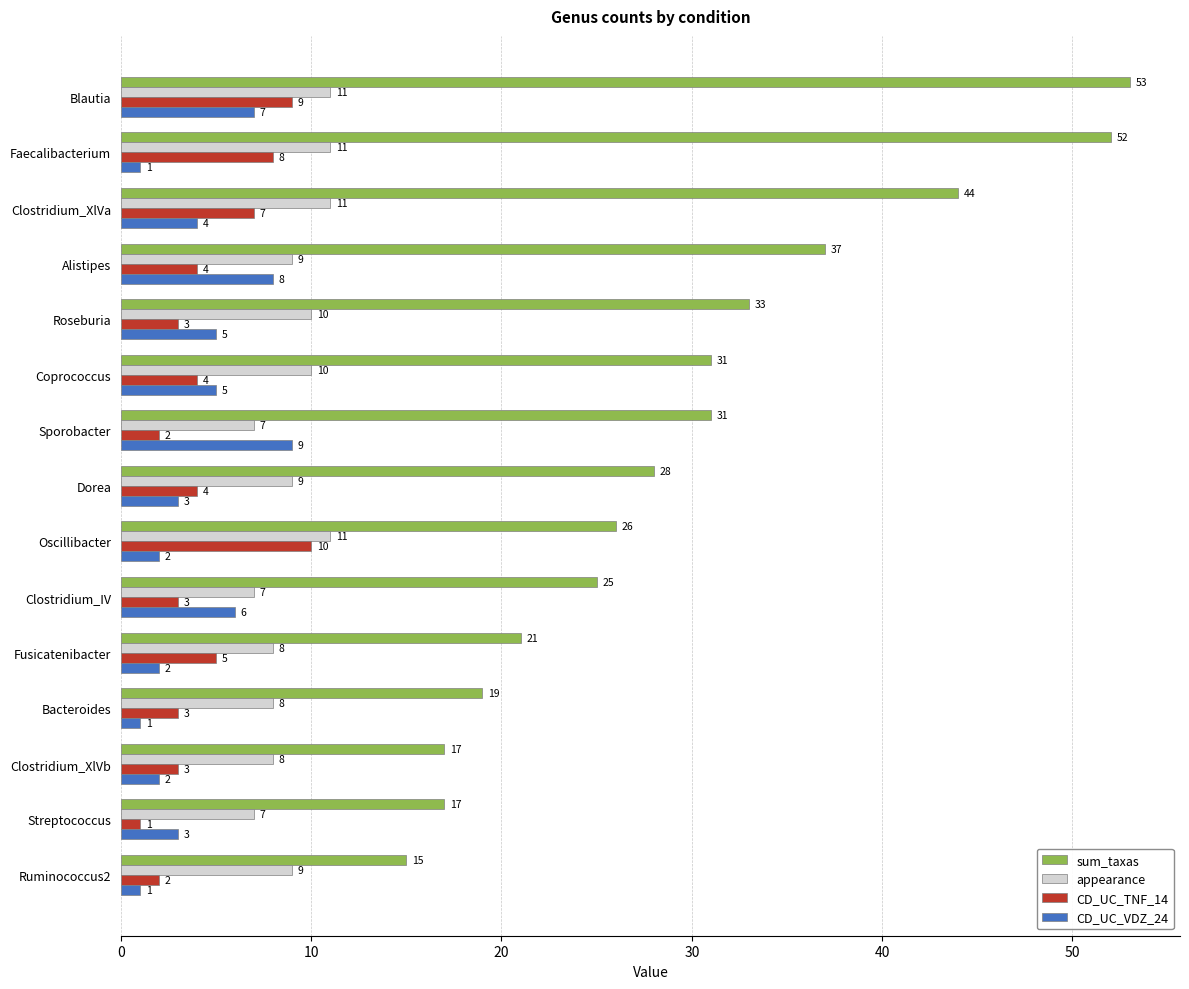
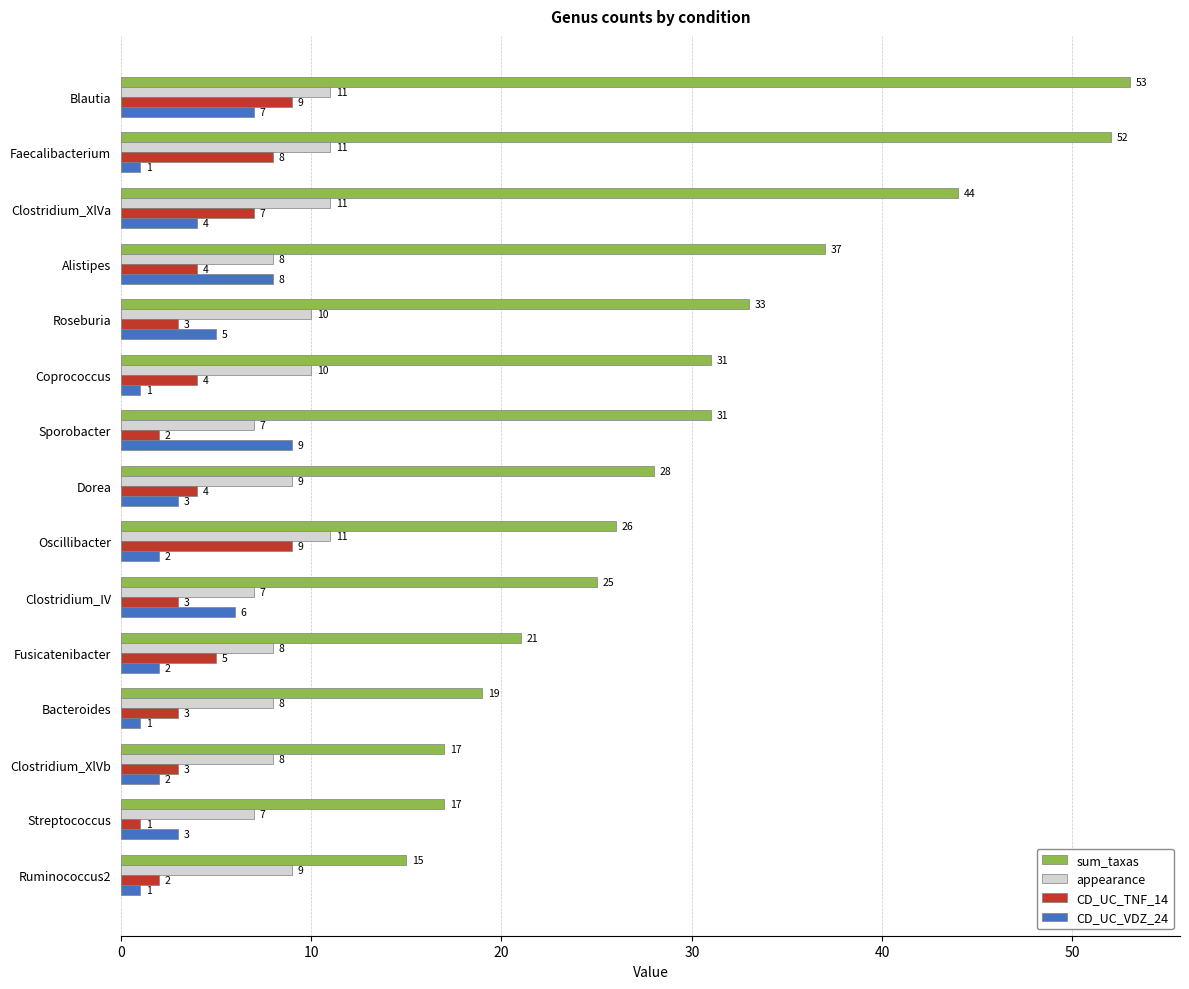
appearance, Alistipes: 9 -> 8
CD_UC_VDZ_24, Coprococcus: 5 -> 1
CD_UC_TNF_14, Oscillibacter: 10 -> 9
